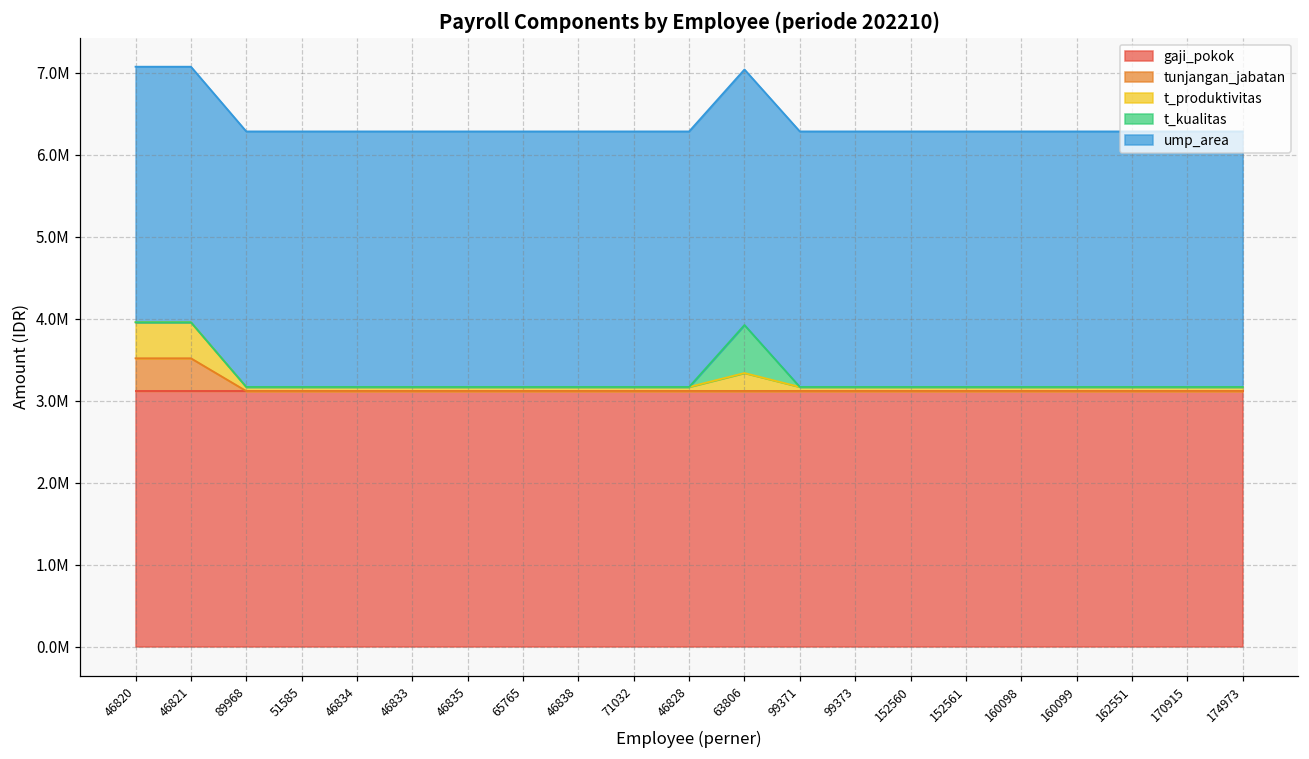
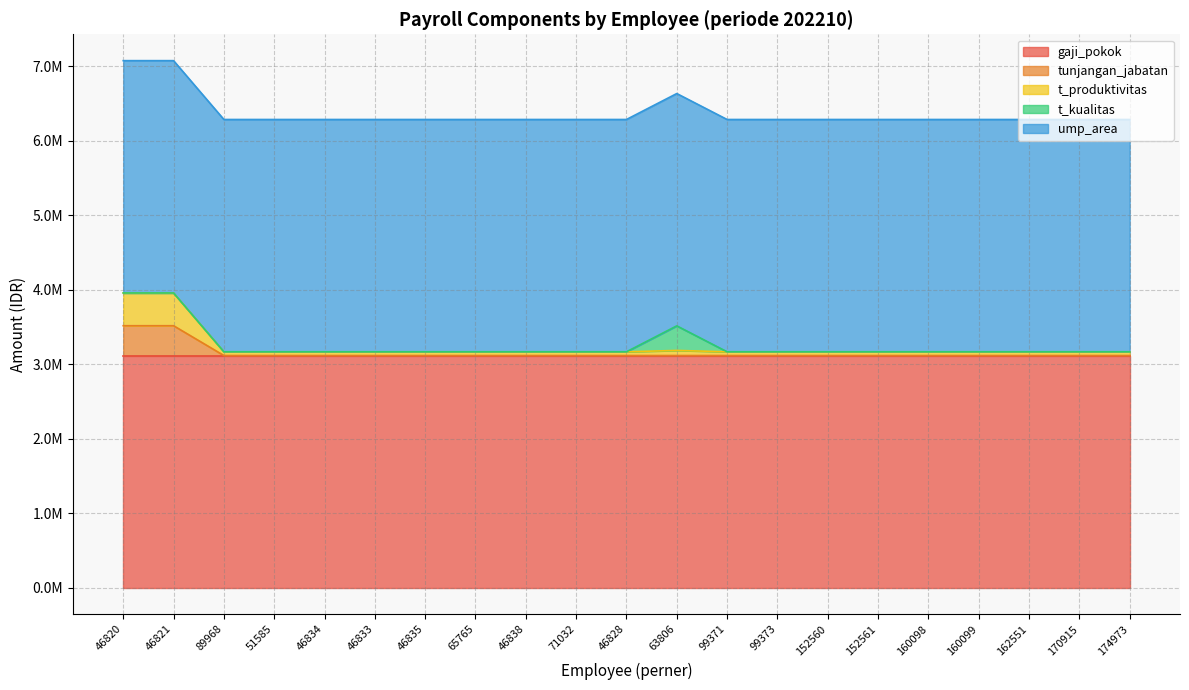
t_produktivitas, 63806: 200000 -> 100000
t_kualitas, 63806: 600000 -> 300000
